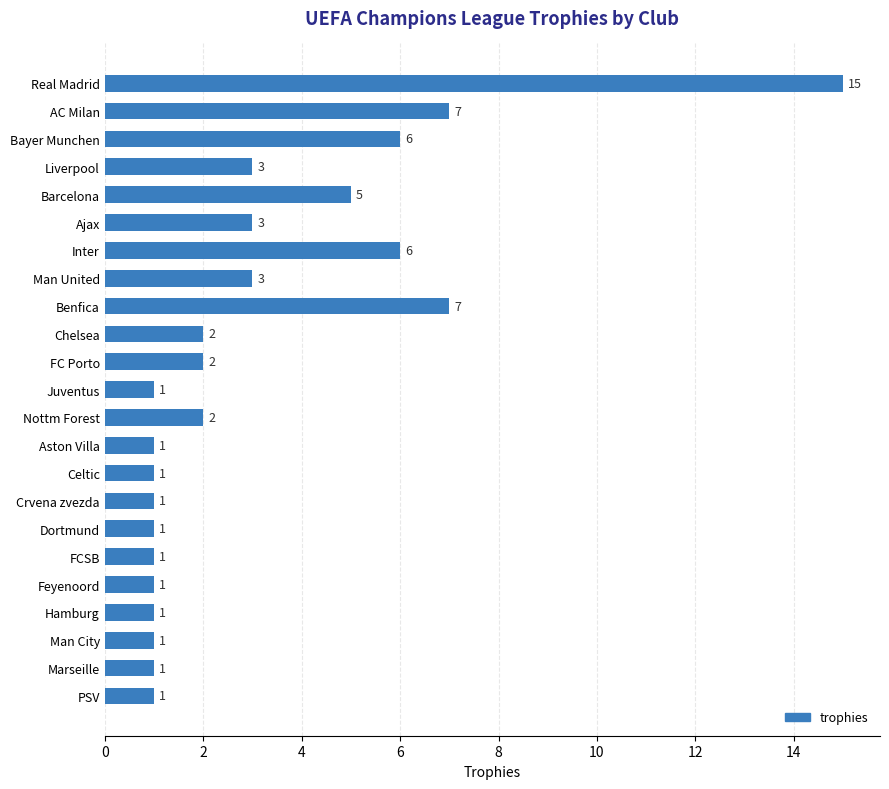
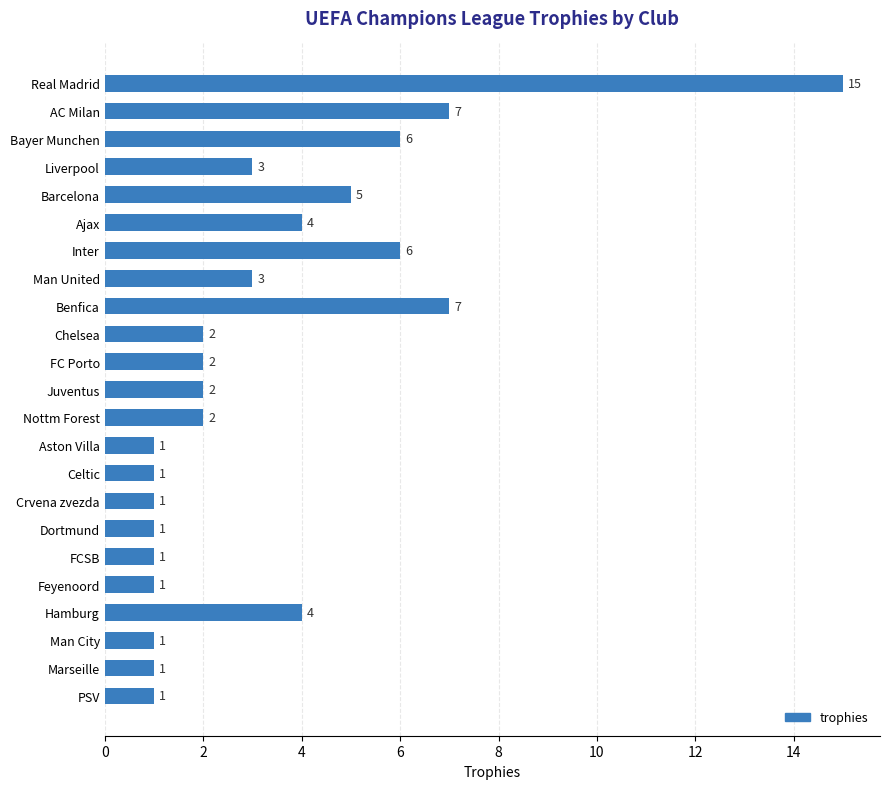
Ajax: 3 -> 4
Juventus: 1 -> 2
Hamburg: 1 -> 4
